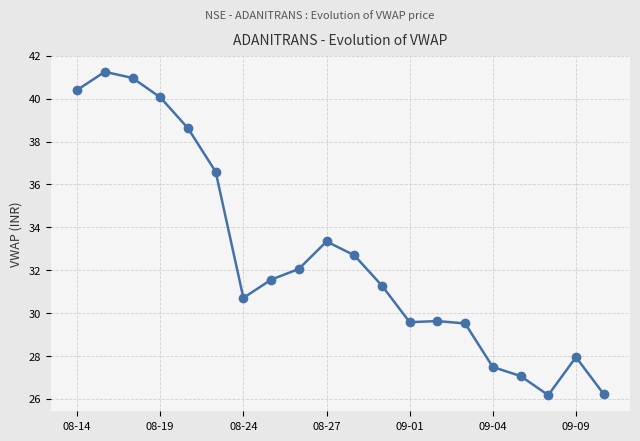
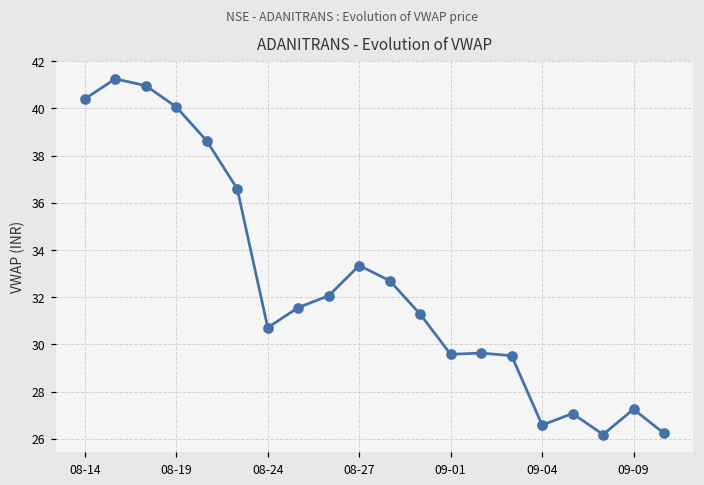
09-04: 27.5 -> 26.6
09-09: 28.0 -> 27.3
